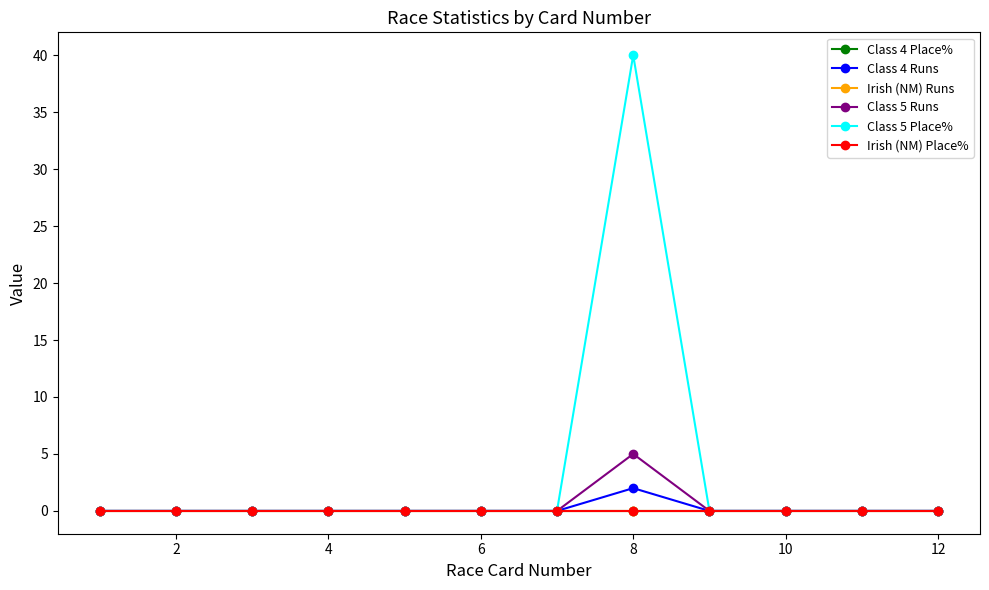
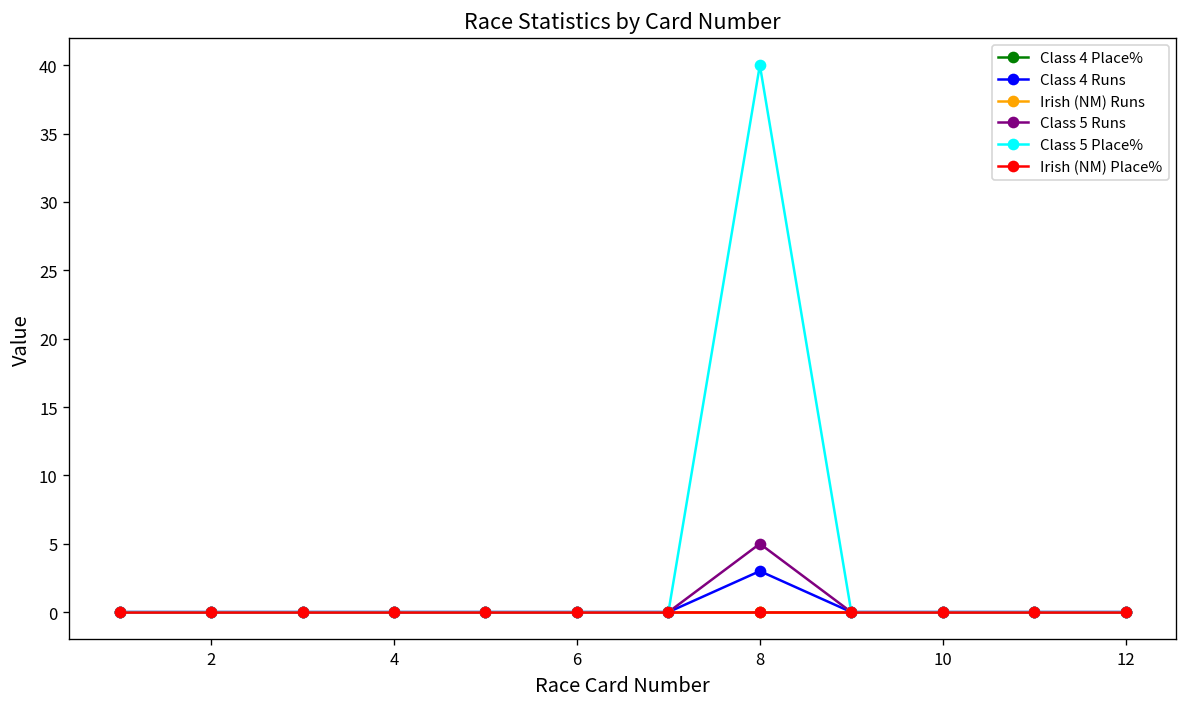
Class 4 Runs, 8: 2 -> 3
